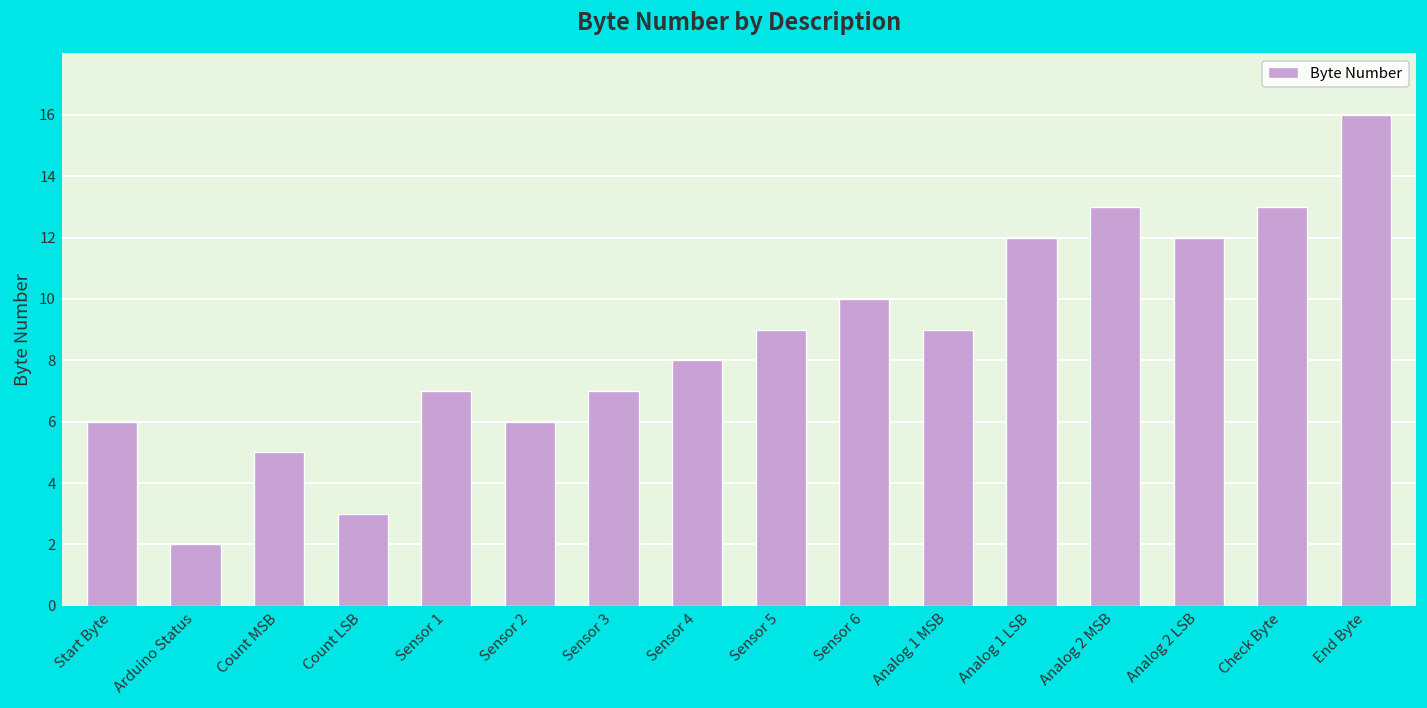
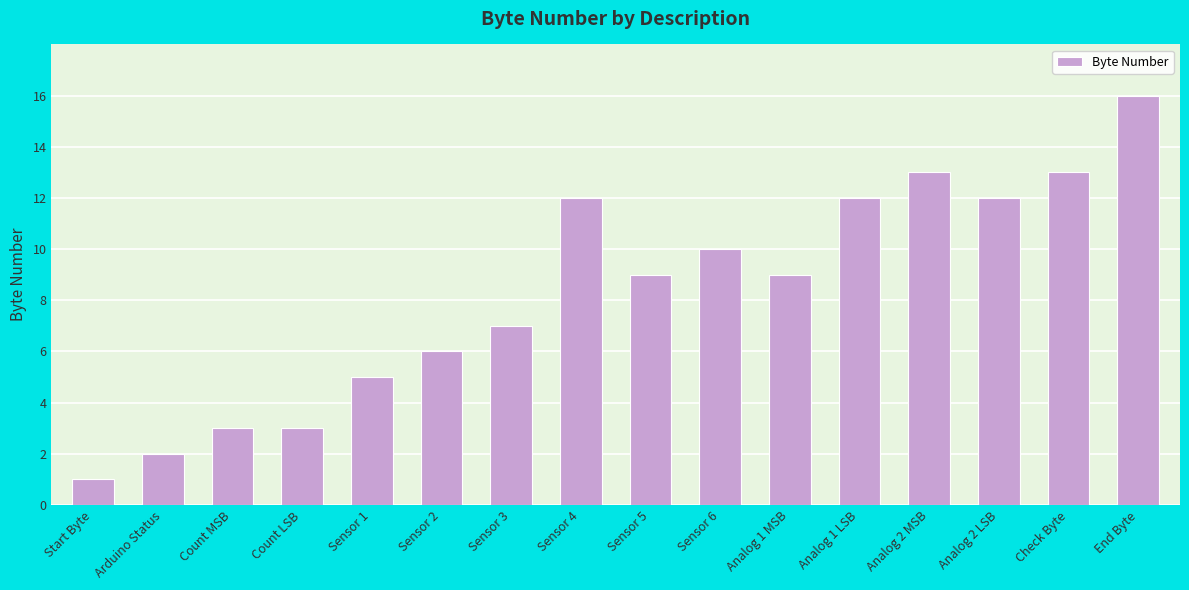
Start Byte: 6 -> 1
Count MSB: 5 -> 3
Sensor 1: 7 -> 5
Sensor 4: 8 -> 12
